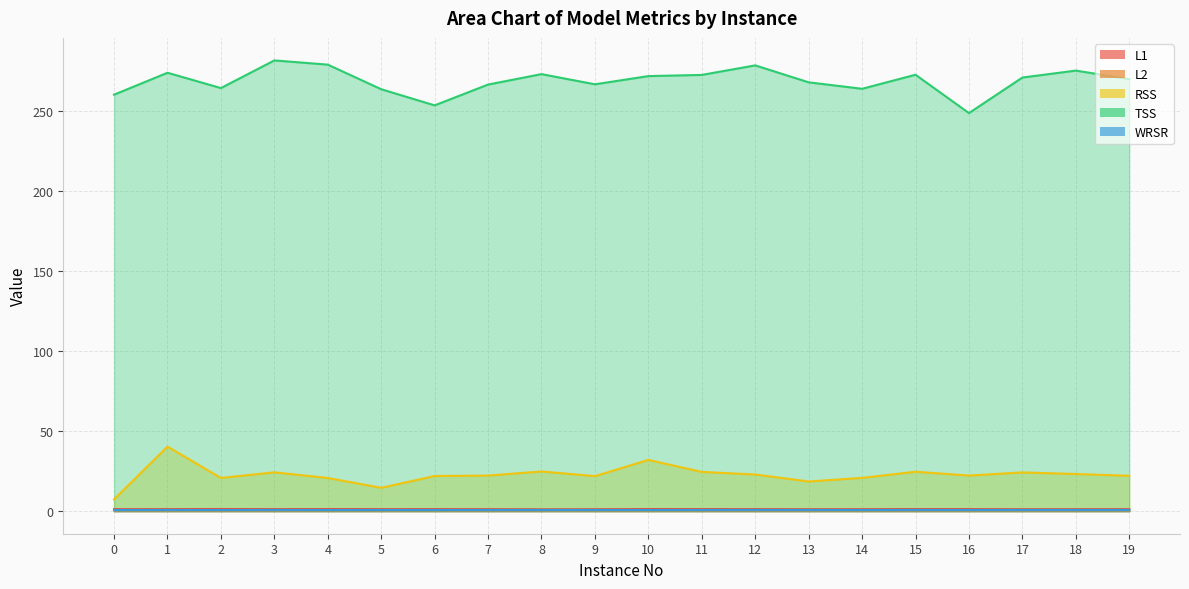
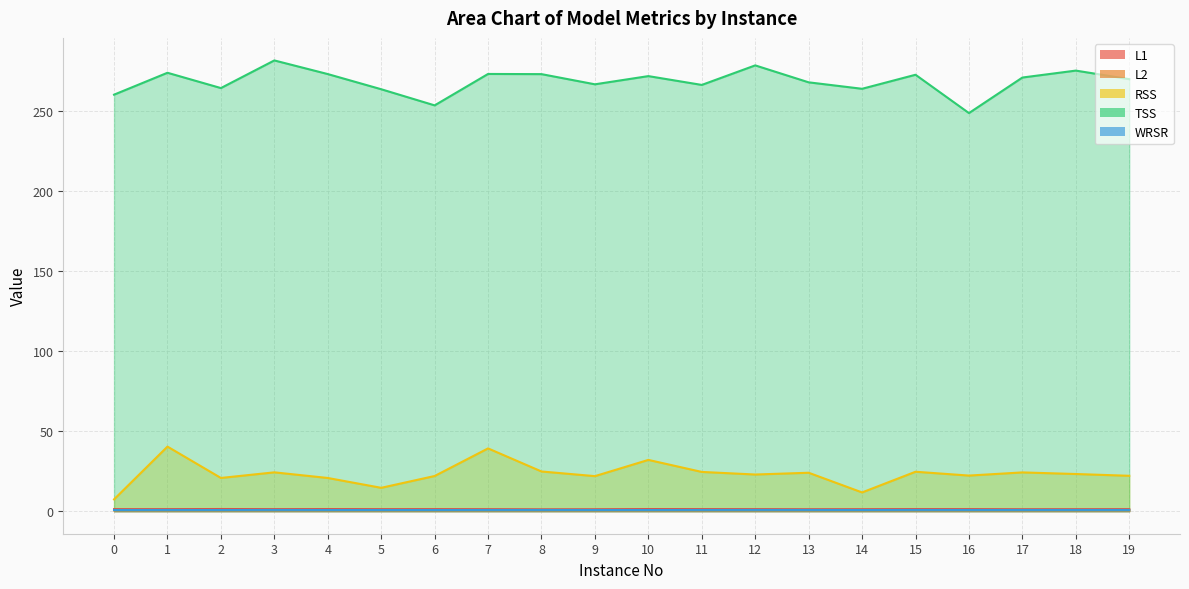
TSS, 4: 279 -> 273
RSS, 7: 22 -> 39
TSS, 7: 267 -> 273
TSS, 11: 273 -> 267
RSS, 13: 19 -> 24
RSS, 14: 21 -> 12
